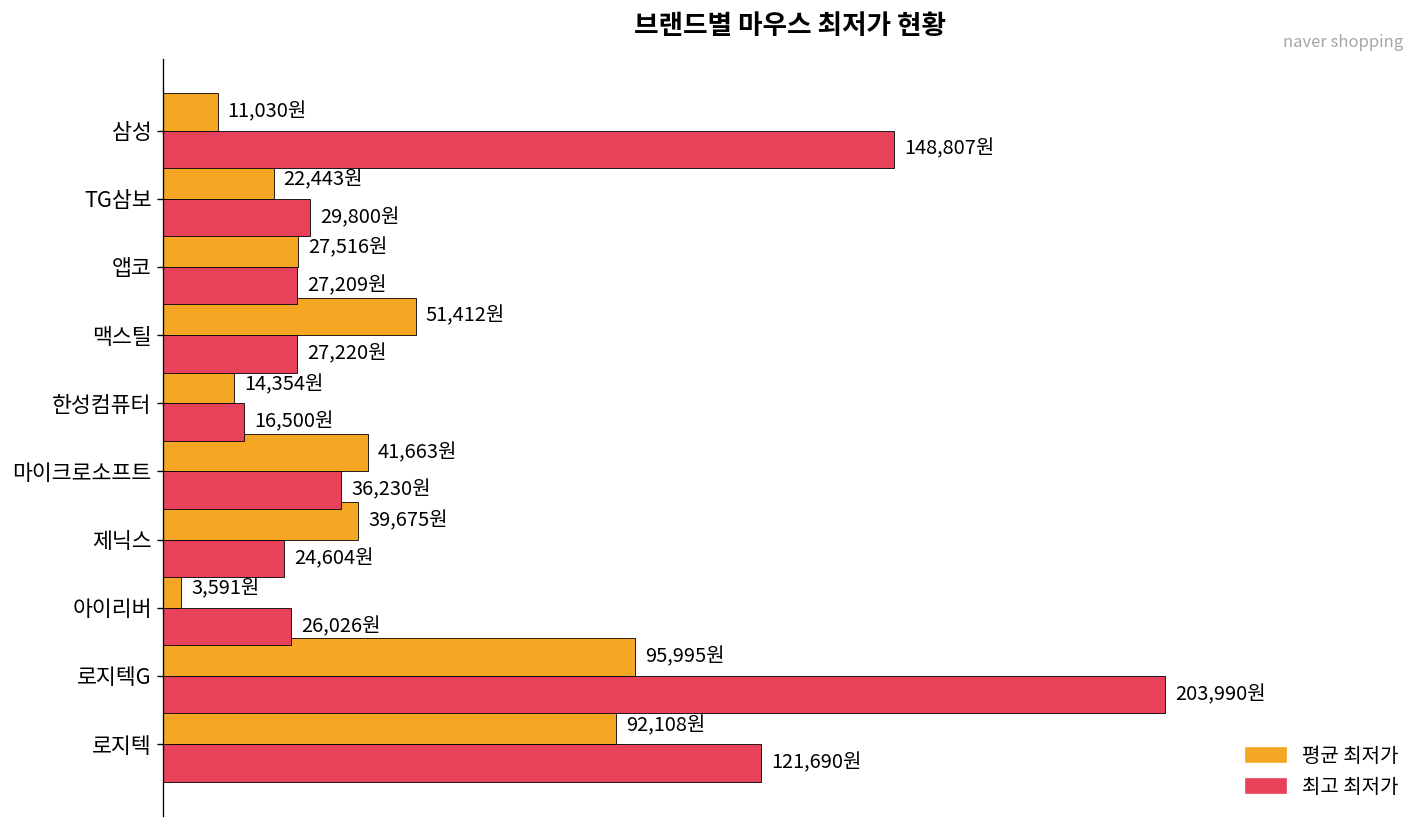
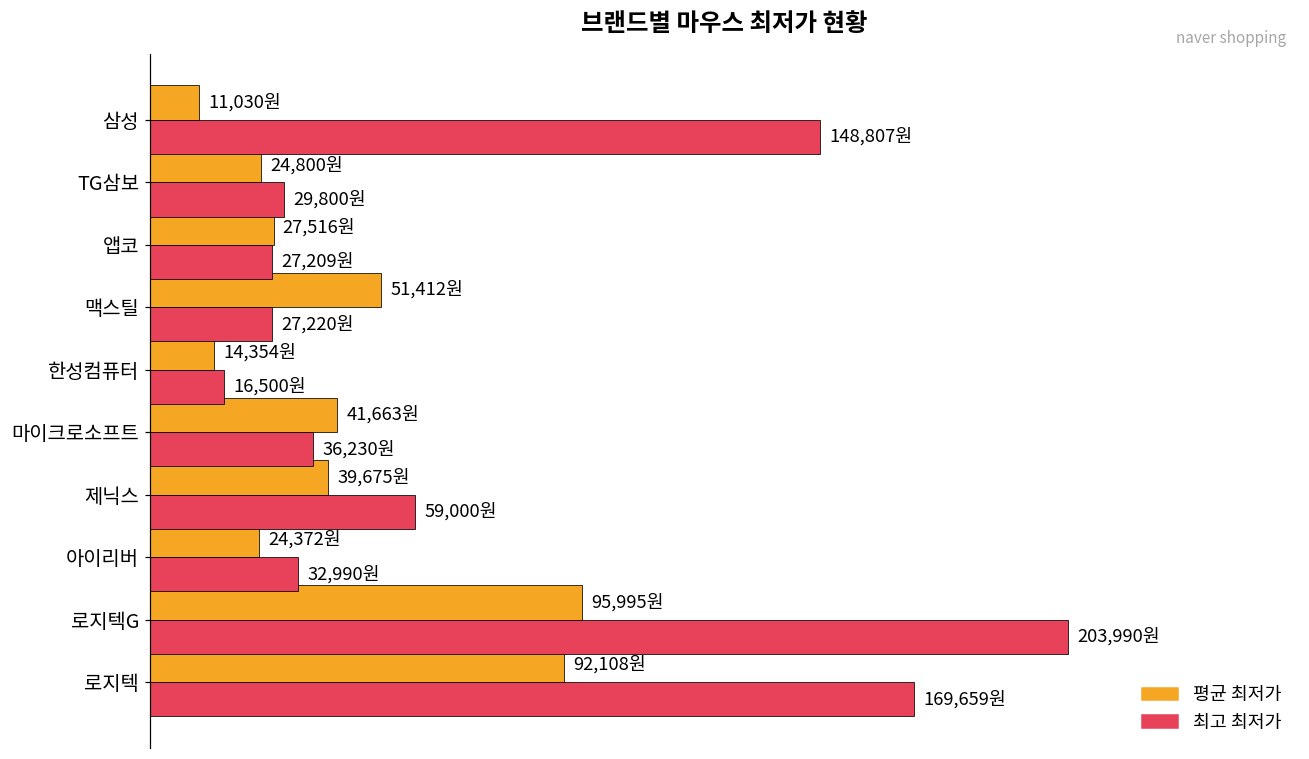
평균 최저가, TG삼보: 22,443원 -> 24,800원
최고 최저가, 제닉스: 24,604원 -> 59,000원
평균 최저가, 아이리버: 3,591원 -> 24,372원
최고 최저가, 아이리버: 26,026원 -> 32,990원
최고 최저가, 로지텍: 121,690원 -> 169,659원
